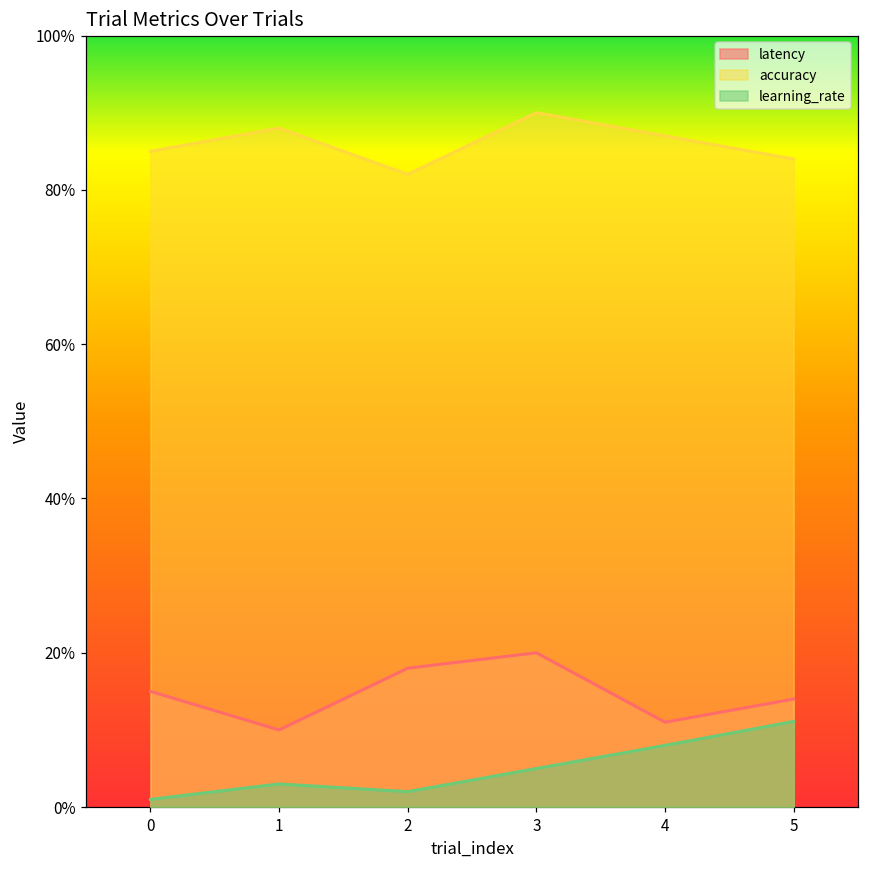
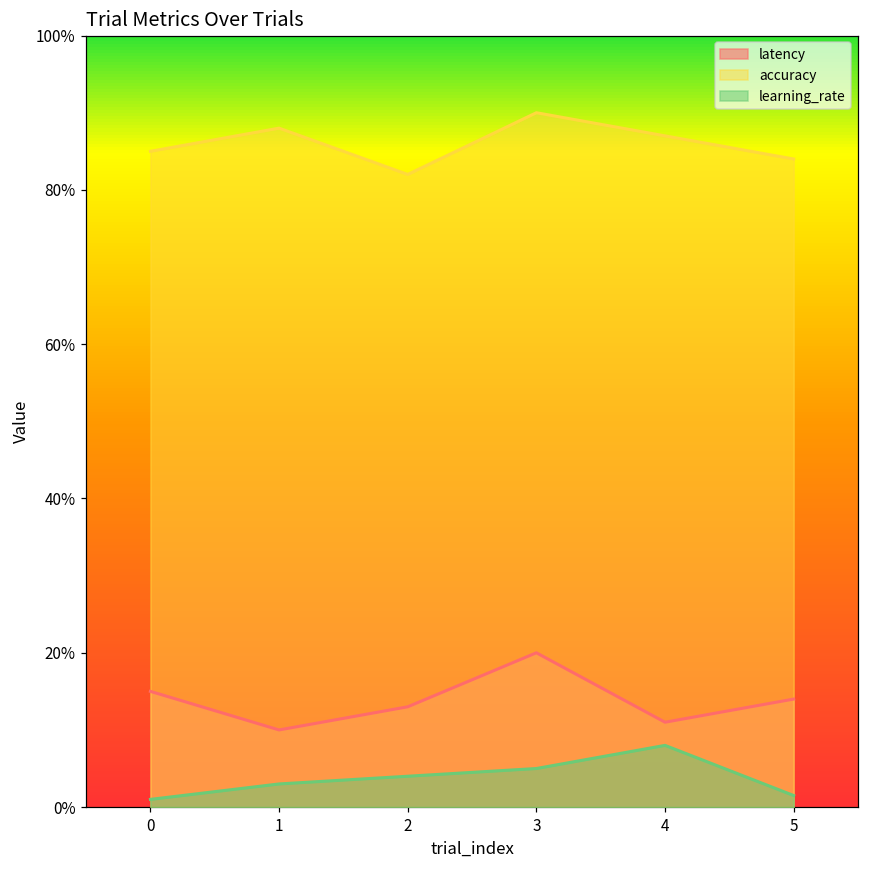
latency, 2: 18% -> 13%
learning_rate, 2: 2% -> 4%
learning_rate, 5: 11% -> 2%
